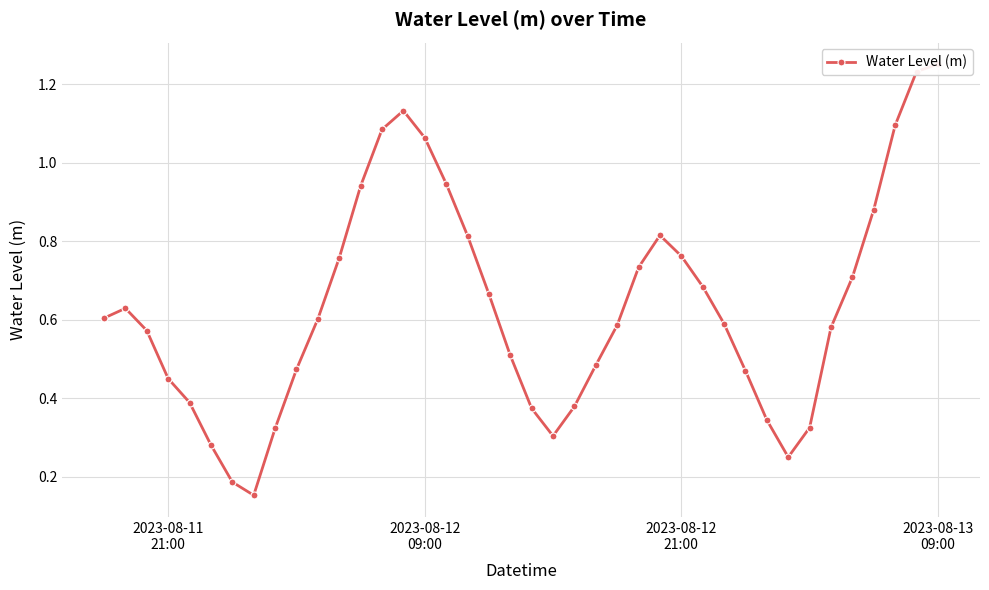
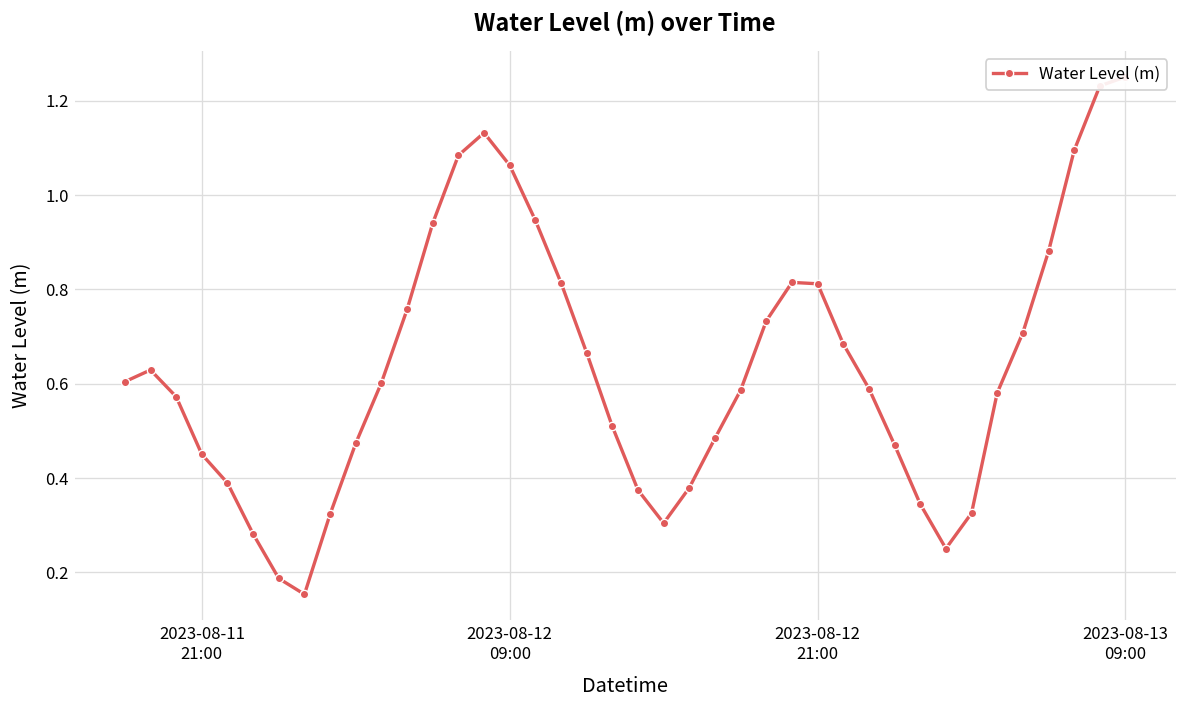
2023-08-12 21:00: 0.76 -> 0.81
